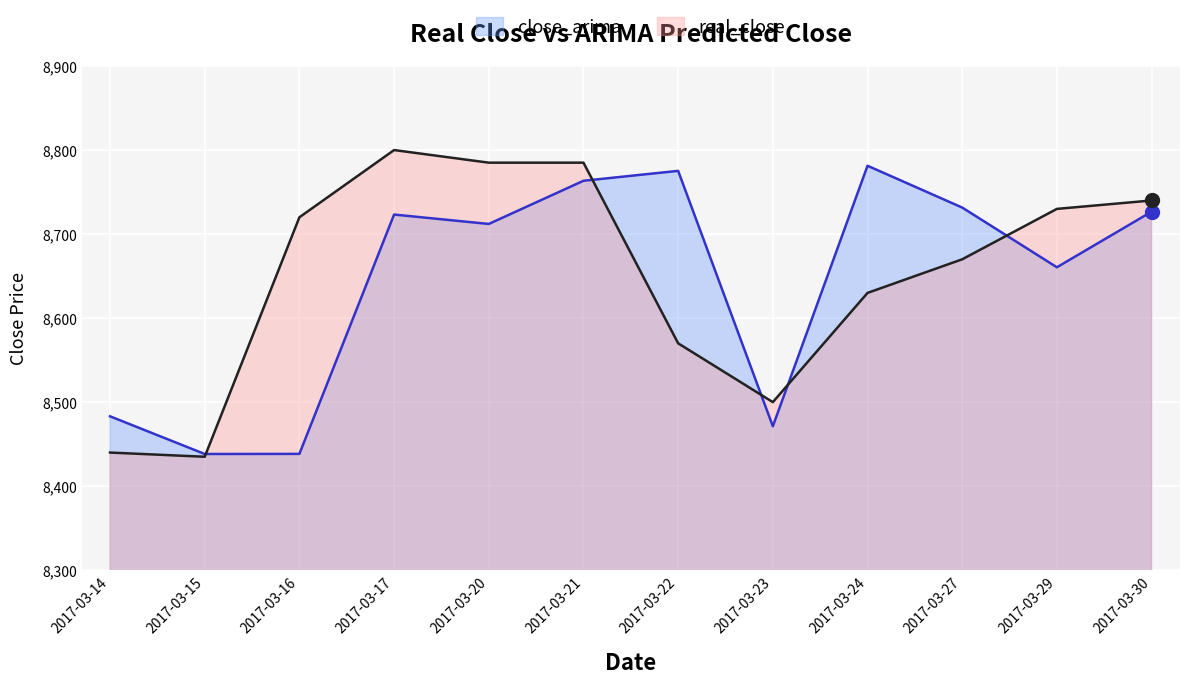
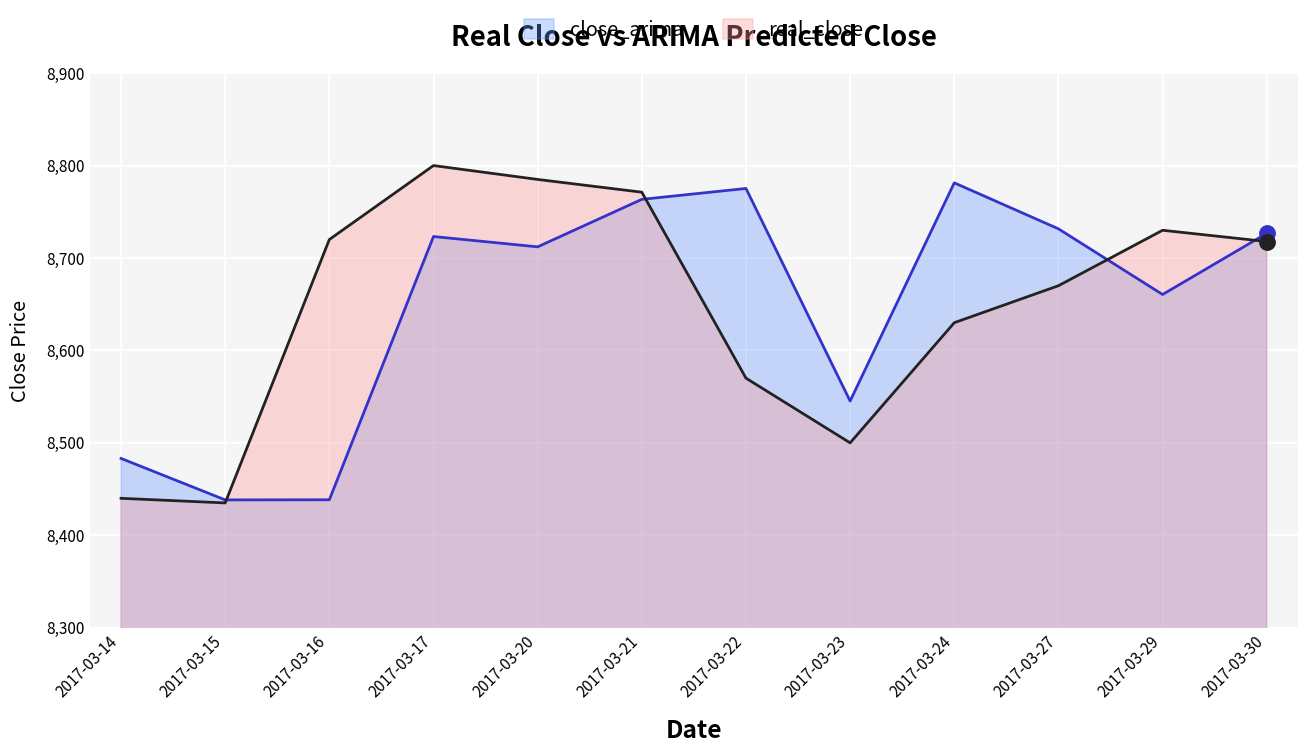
real_close, 2017-03-21: 8,790 -> 8,770
close_arima, 2017-03-23: 8,470 -> 8,550
real_close, 2017-03-30: 8,740 -> 8,720
